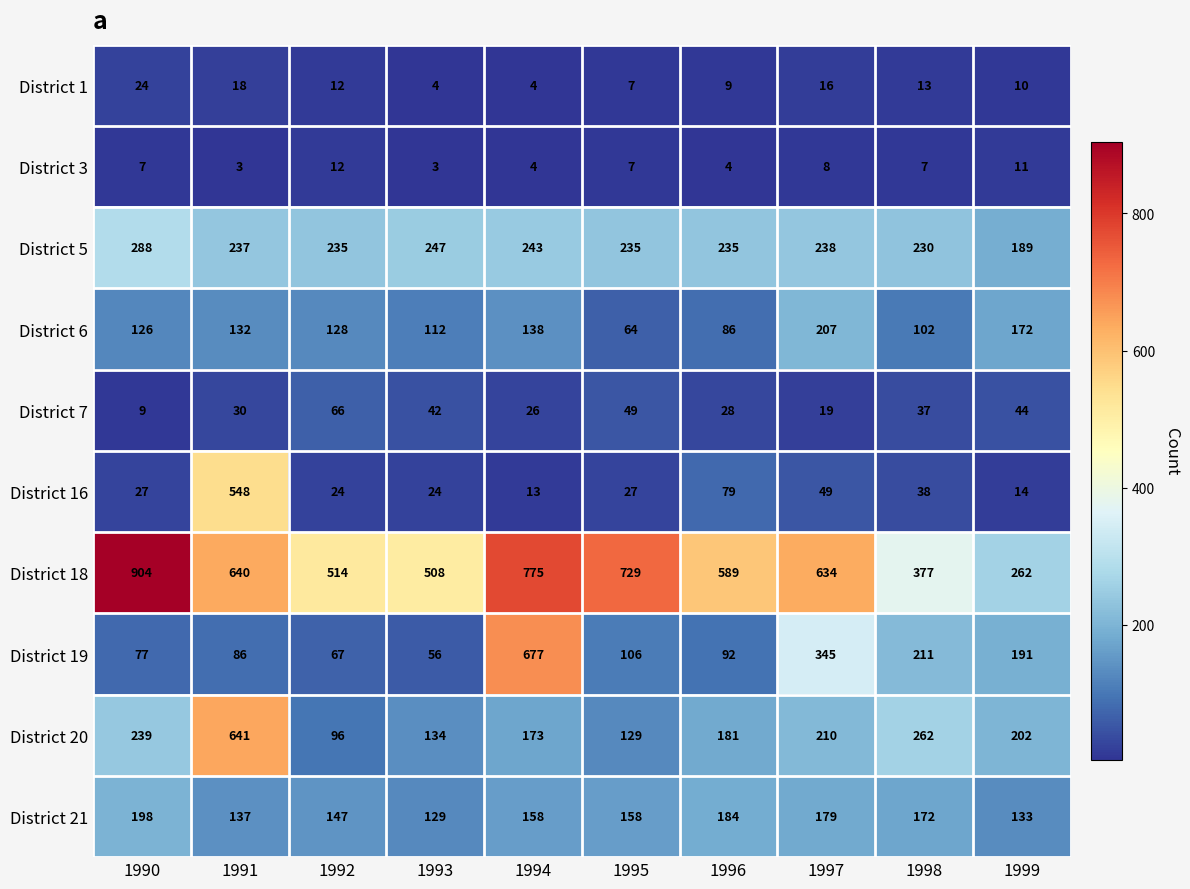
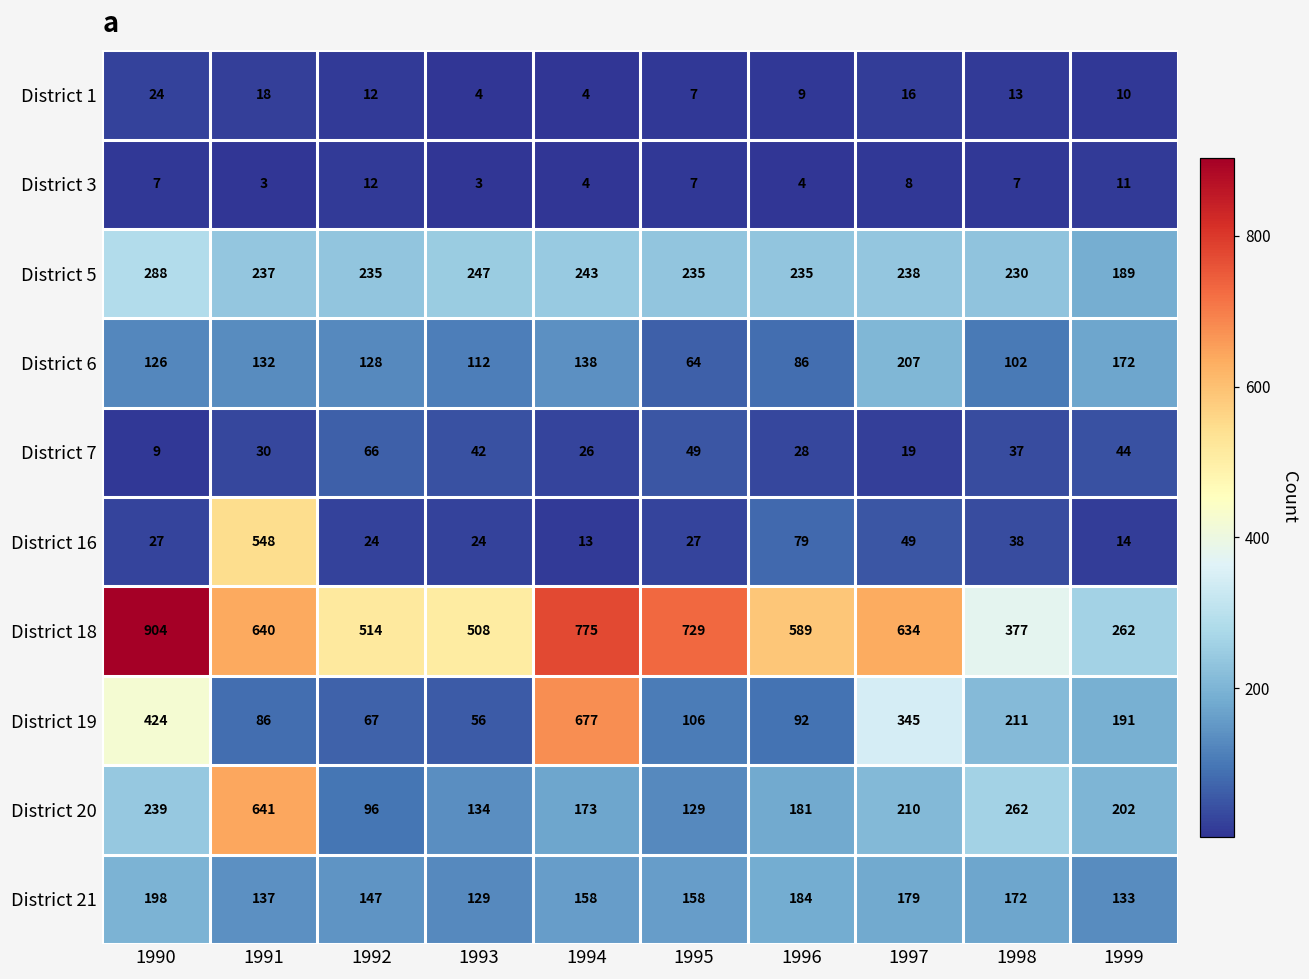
District 19, 1990: 77 -> 424
